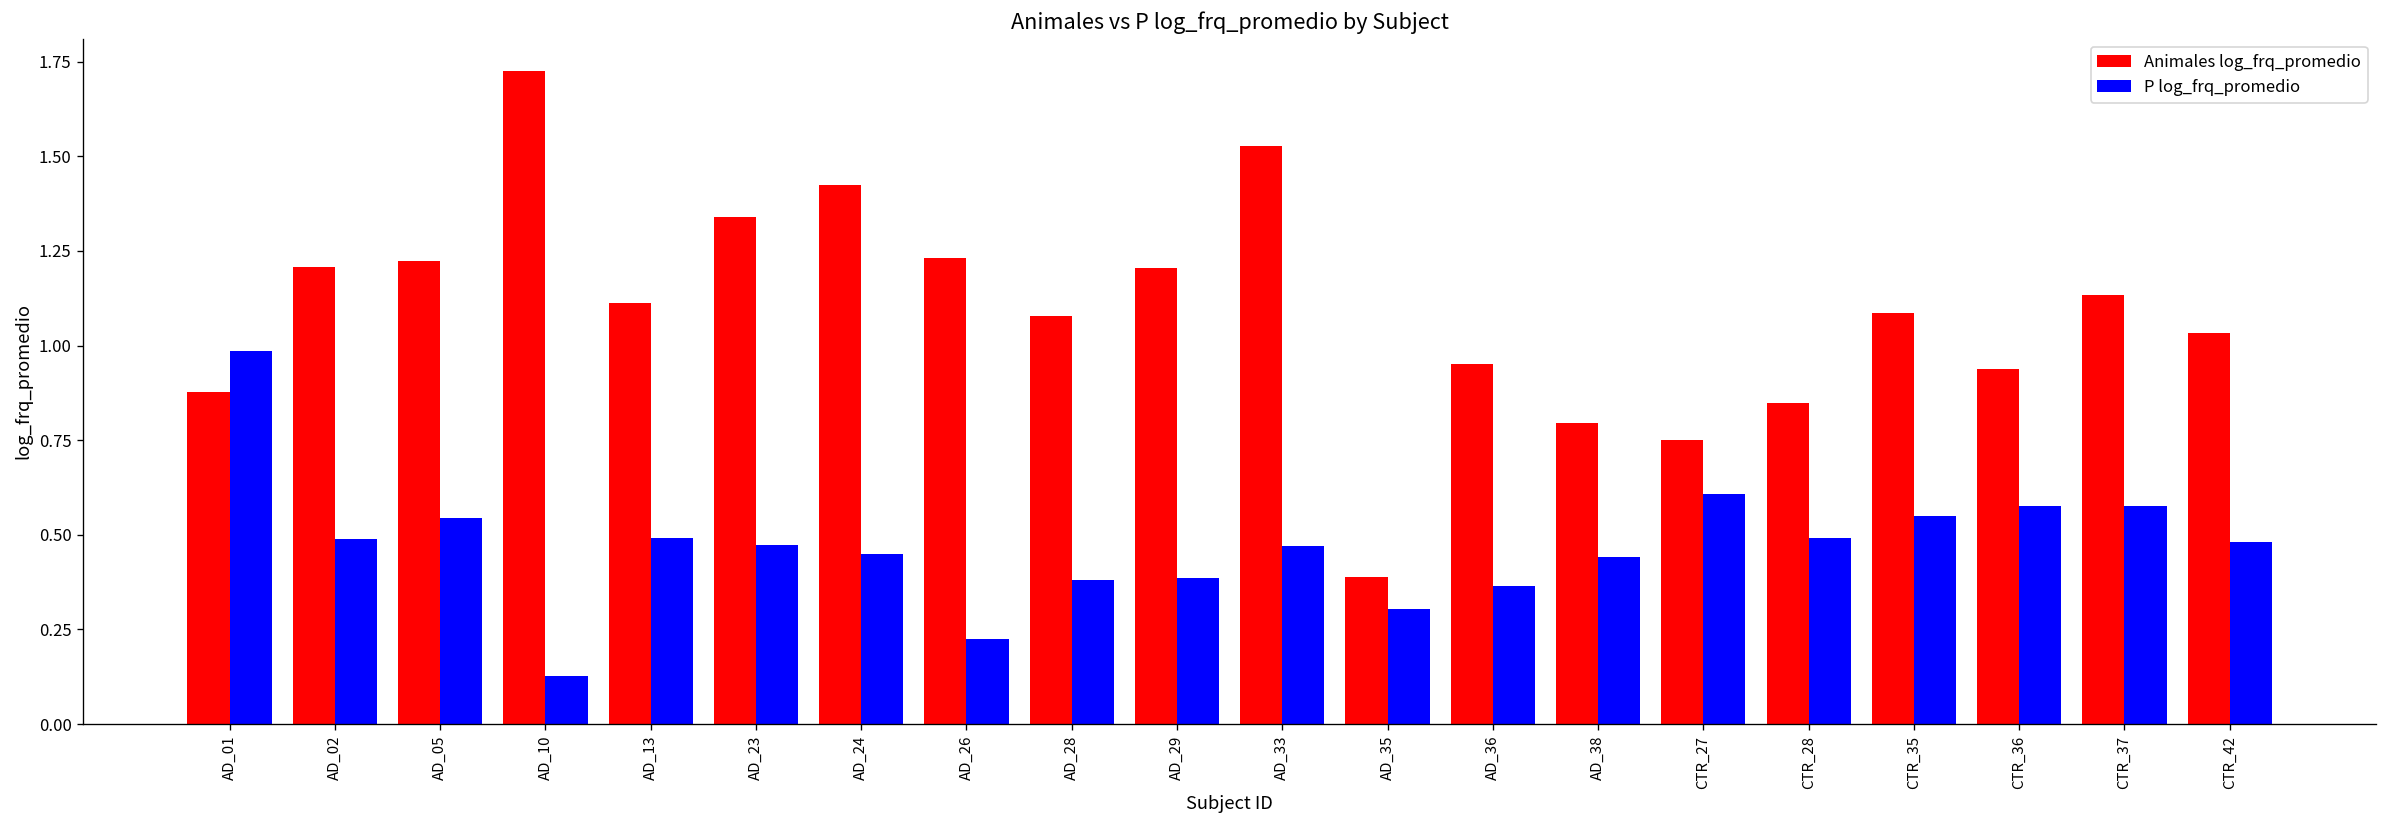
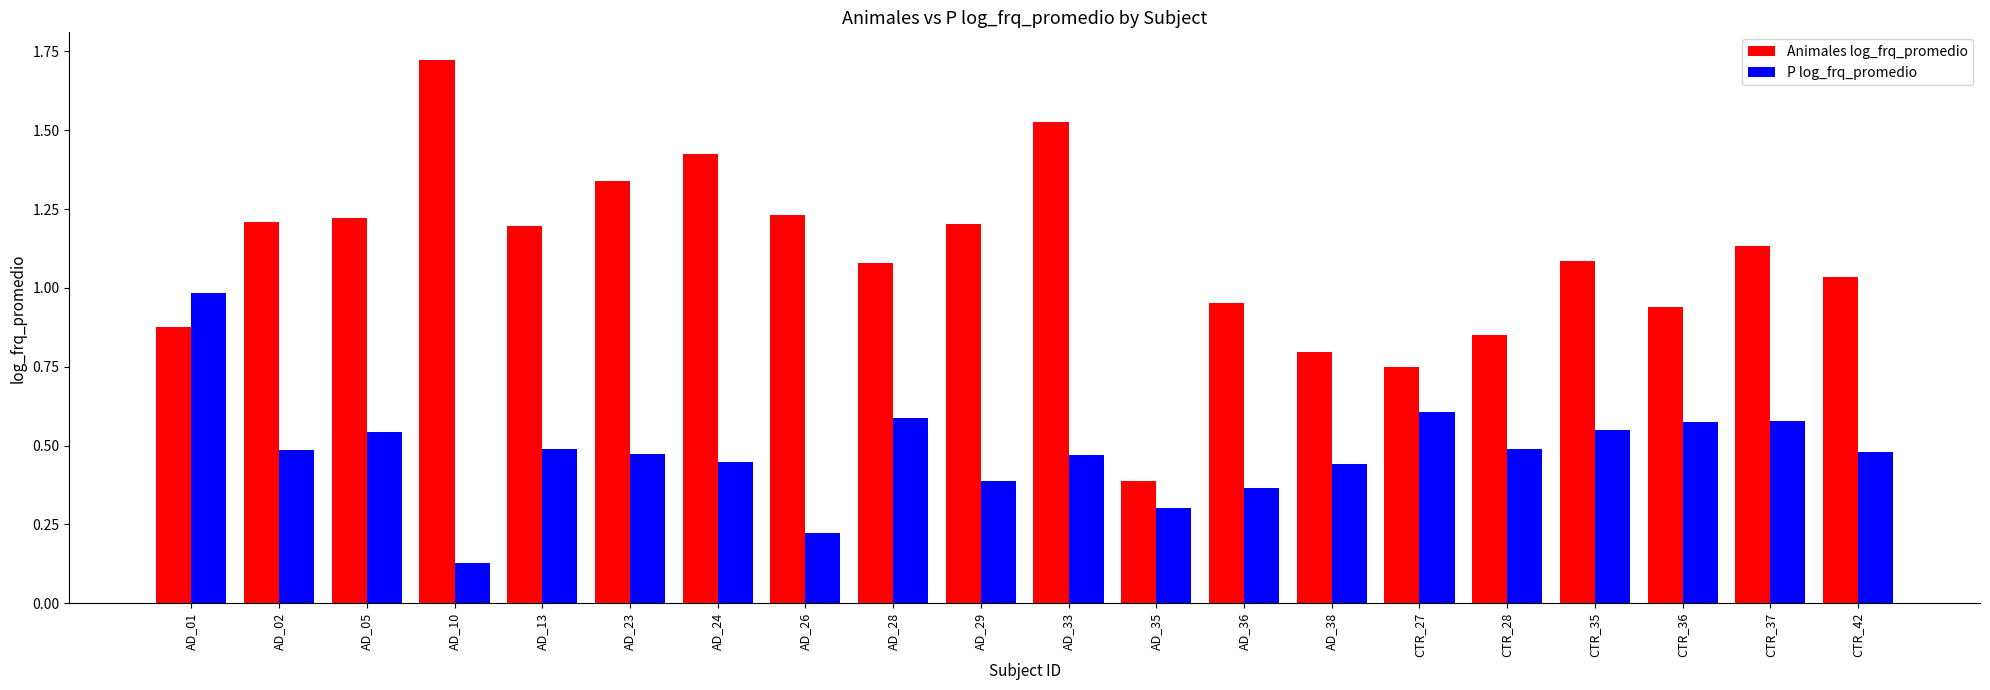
Animales log_frq_promedio, AD_13: 1.11 -> 1.20
P log_frq_promedio, AD_28: 0.38 -> 0.59
